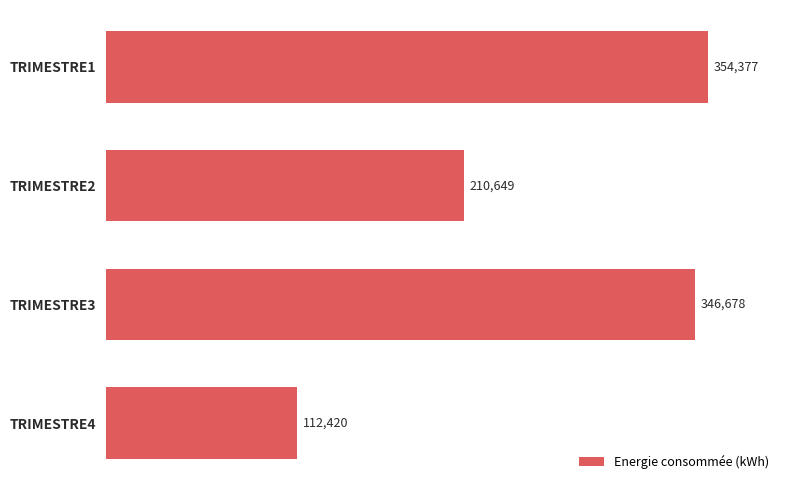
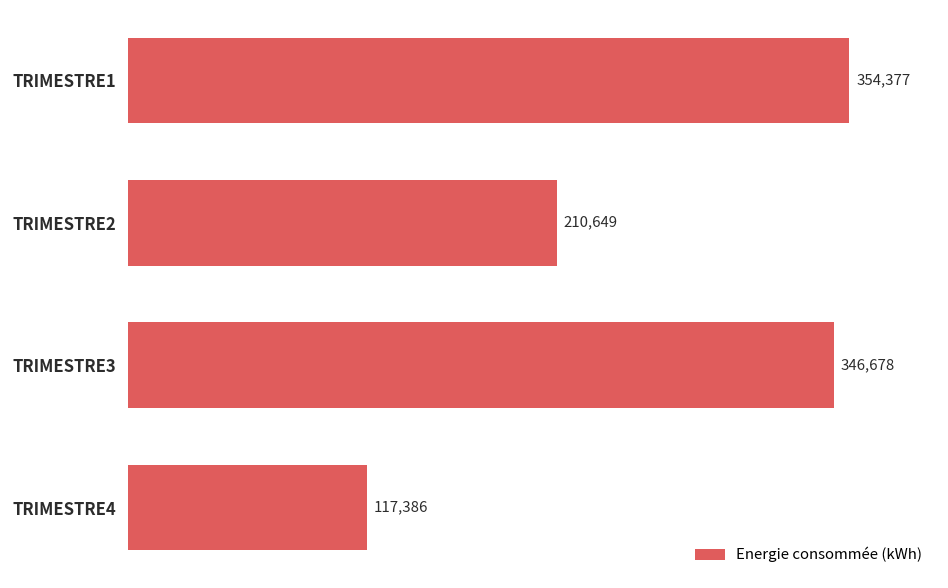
TRIMESTRE4: 112,420 -> 117,386
